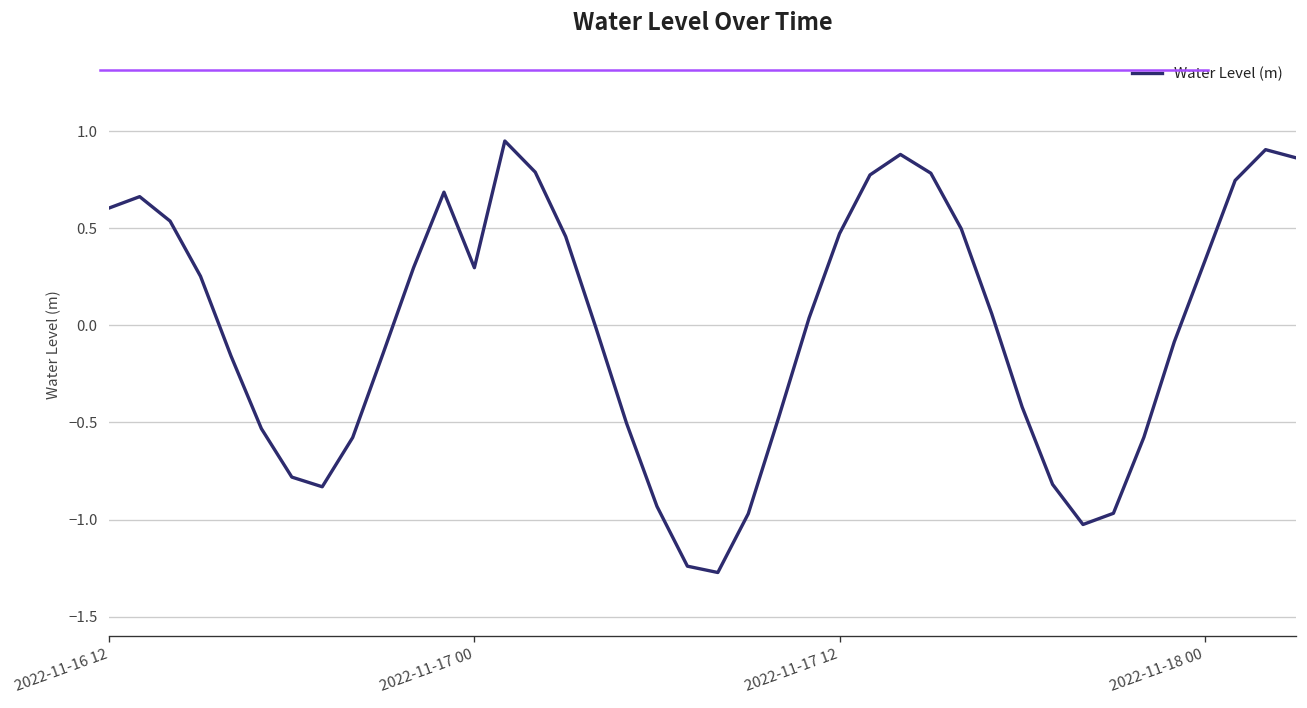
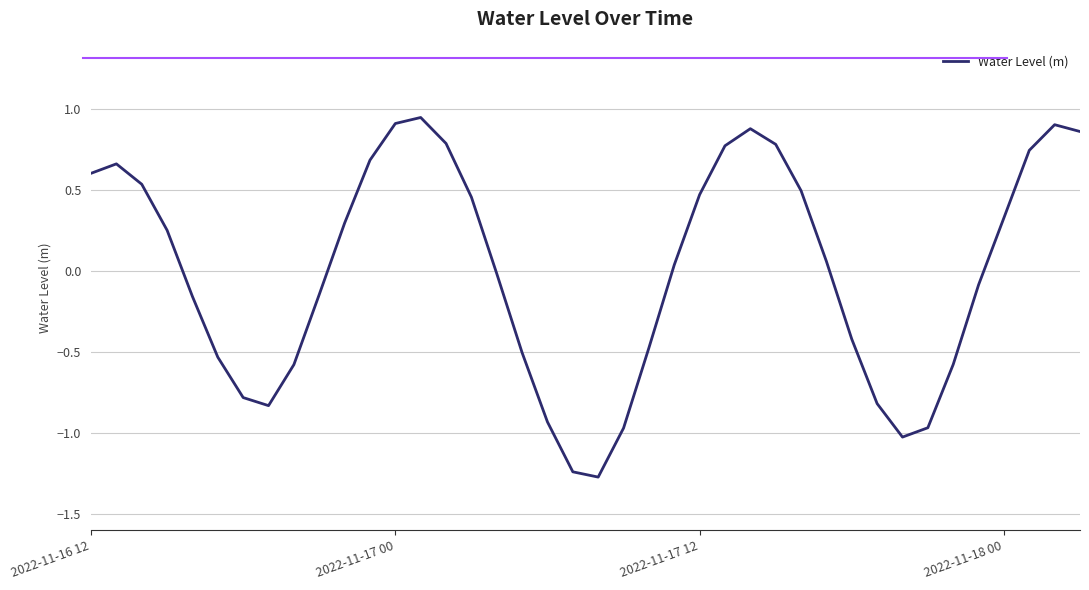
2022-11-17 00: 0.30 -> 0.91
